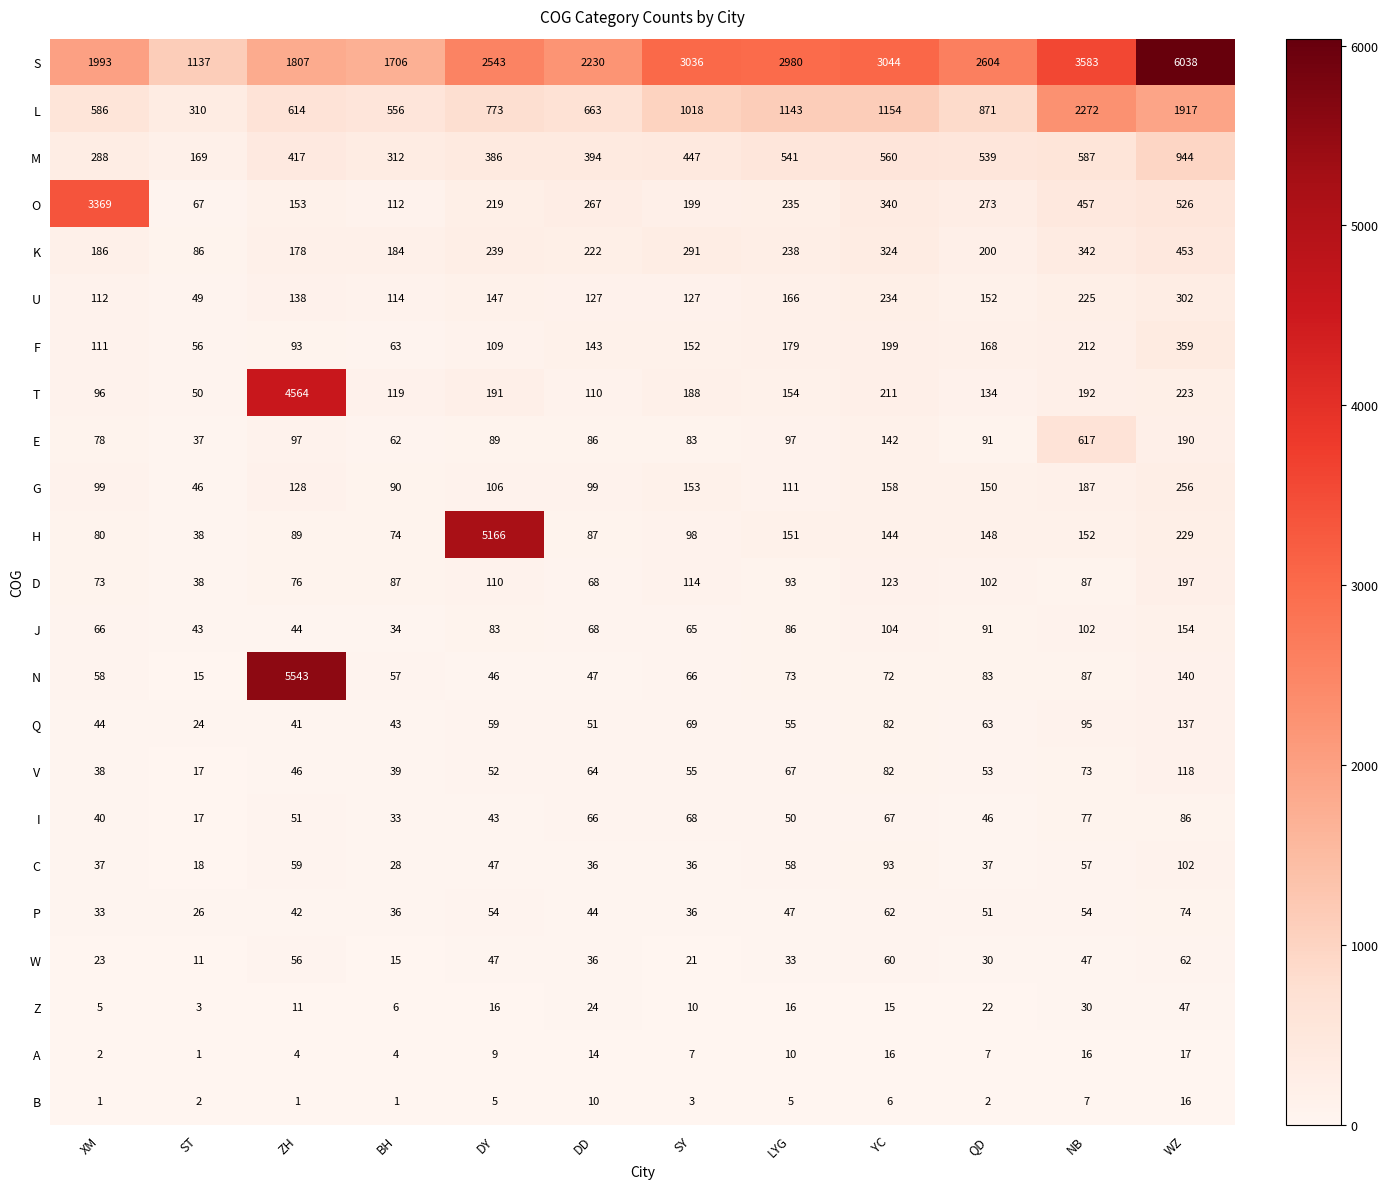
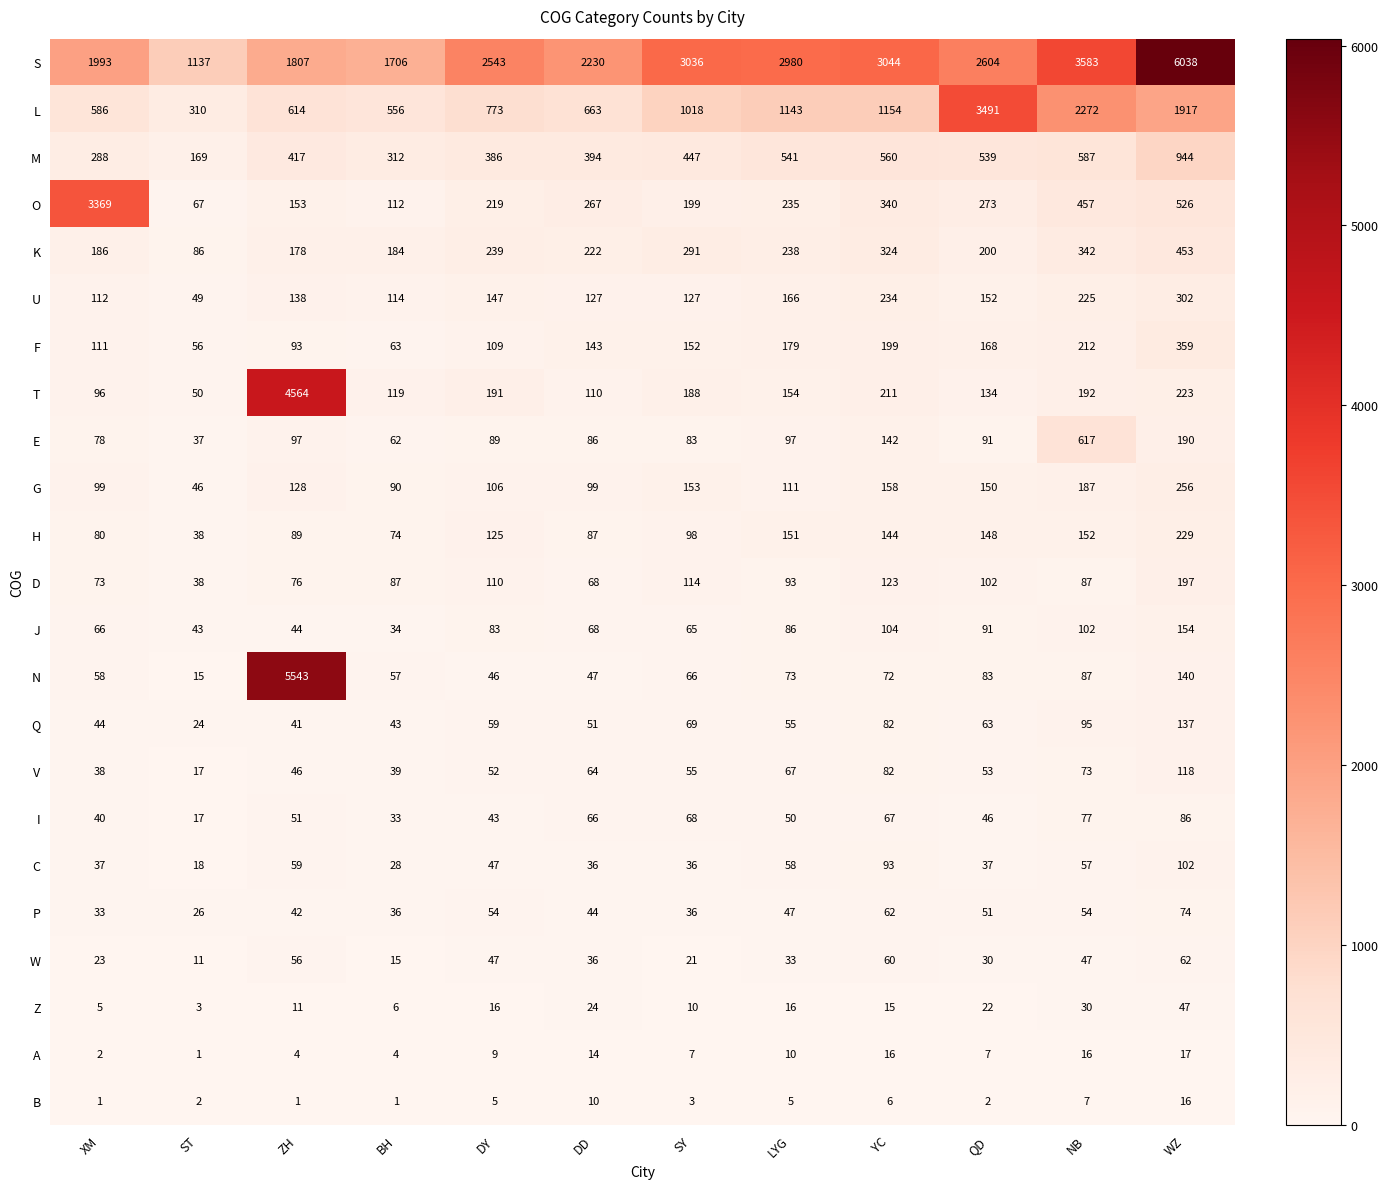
L, QD: 871 -> 3491
H, DY: 5166 -> 125
